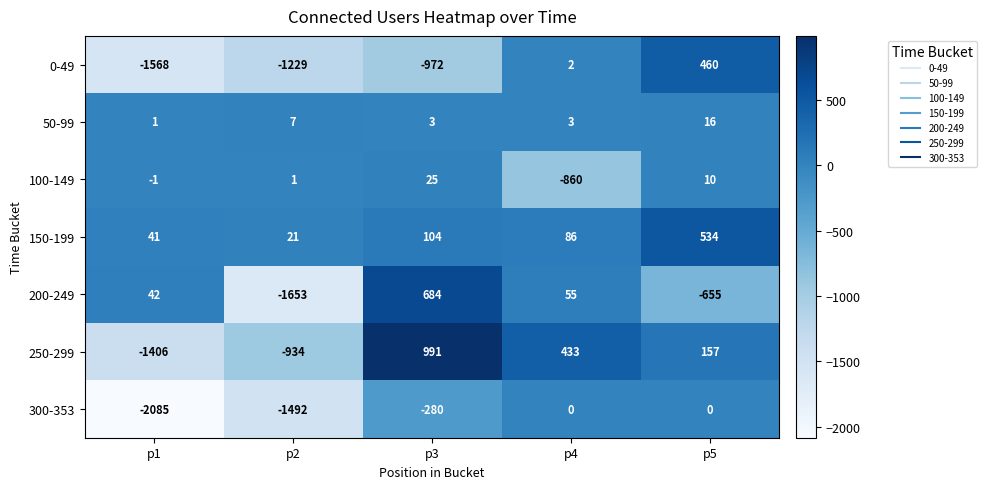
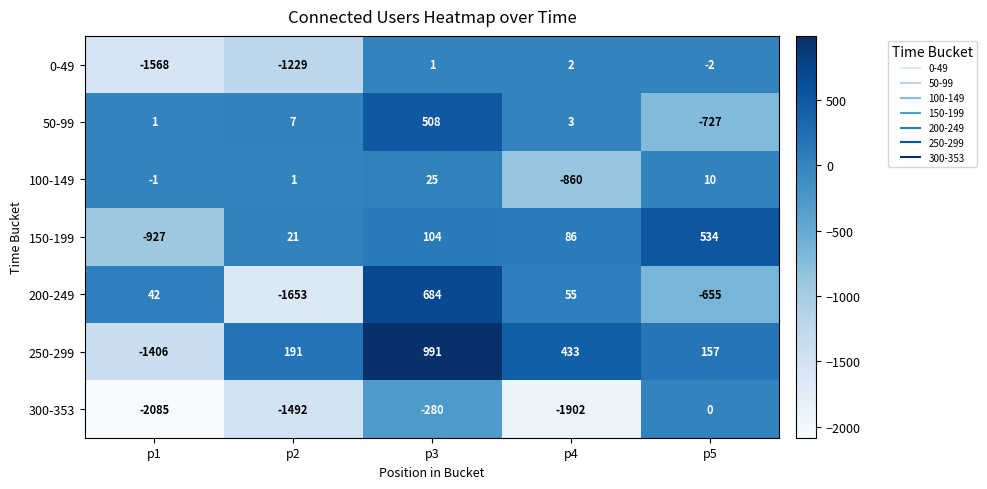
0-49, p3: -972 -> 1
0-49, p5: 460 -> -2
50-99, p3: 3 -> 508
50-99, p5: 16 -> -727
150-199, p1: 41 -> -927
250-299, p2: -934 -> 191
300-353, p4: 0 -> -1902
